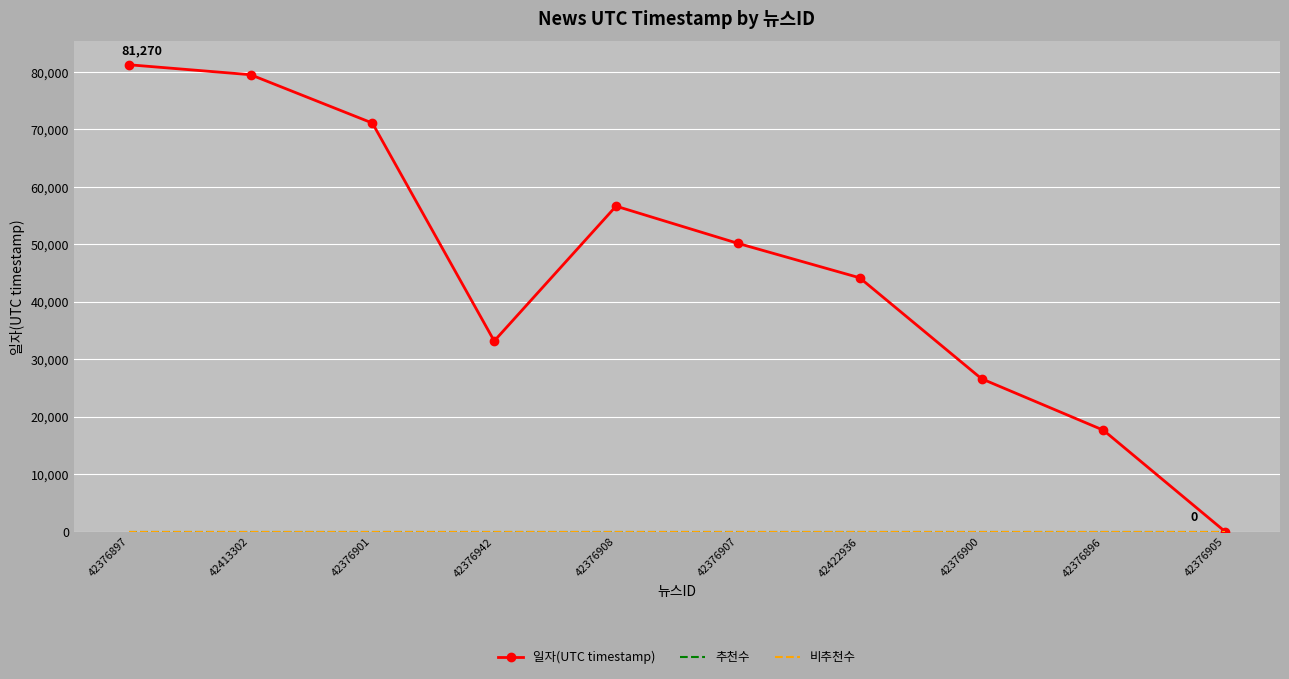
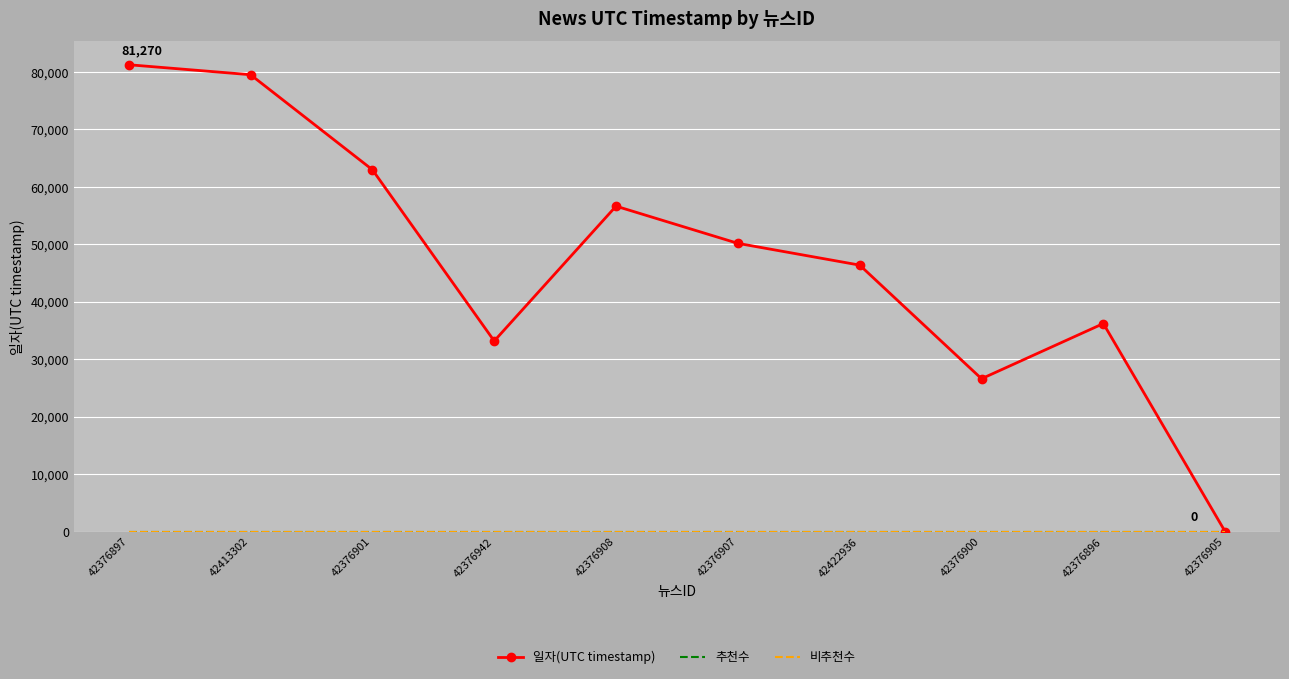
일자(UTC timestamp), 42376901: 71,000 -> 63,000
일자(UTC timestamp), 42422936: 44,000 -> 46,000
일자(UTC timestamp), 42376896: 18,000 -> 36,000
